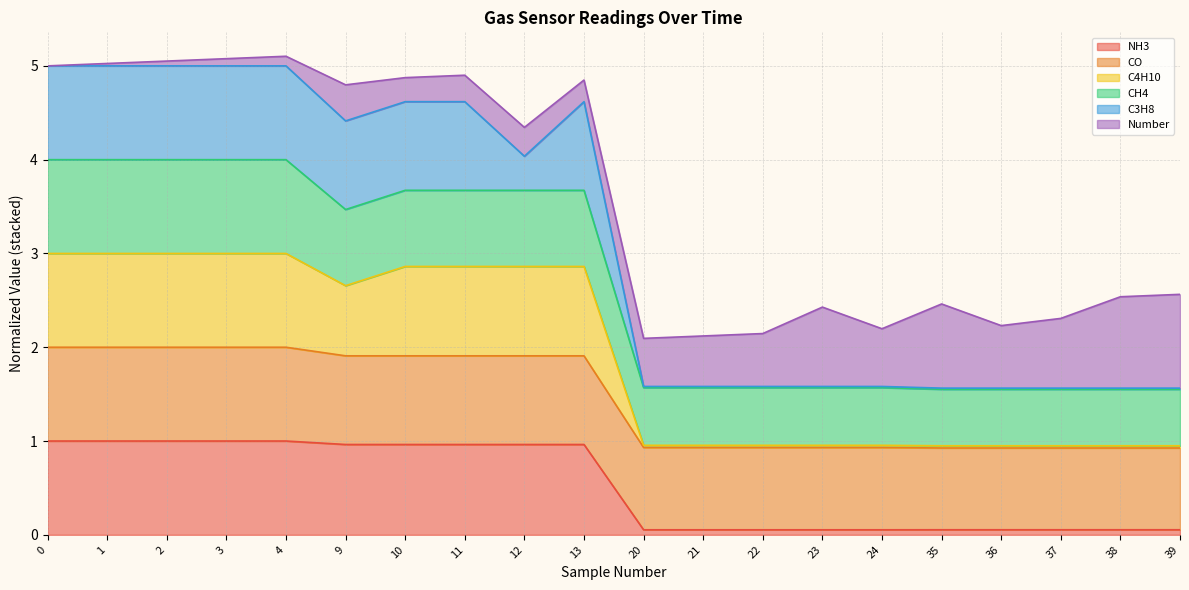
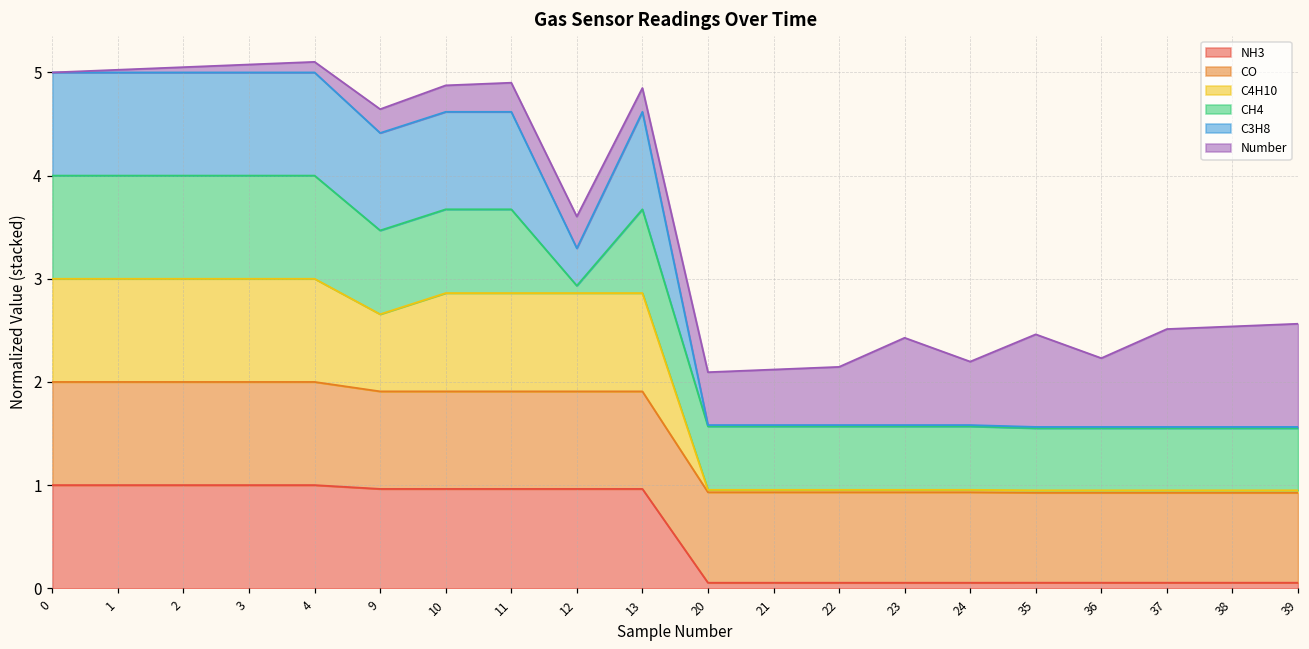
Number, 9: 0.4 -> 0.2
CH4, 12: 0.8 -> 0.1
Number, 37: 0.7 -> 0.9
